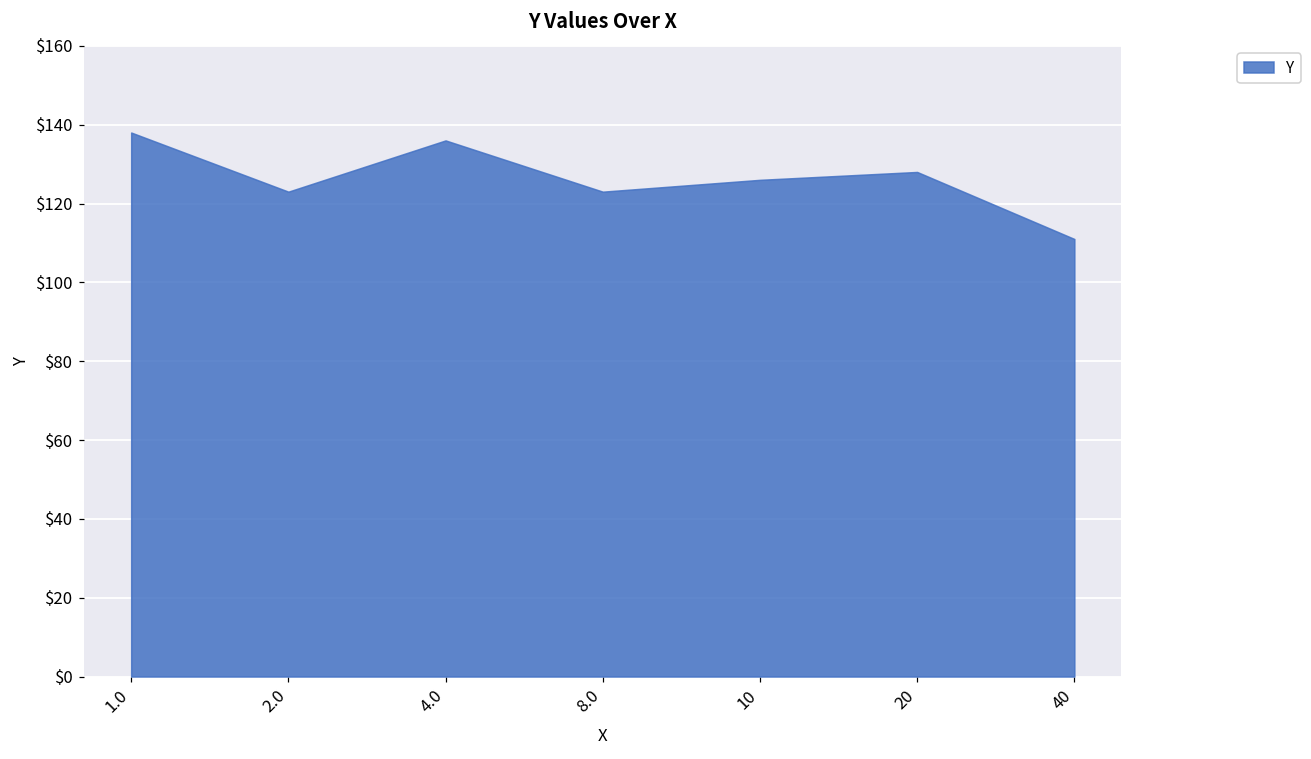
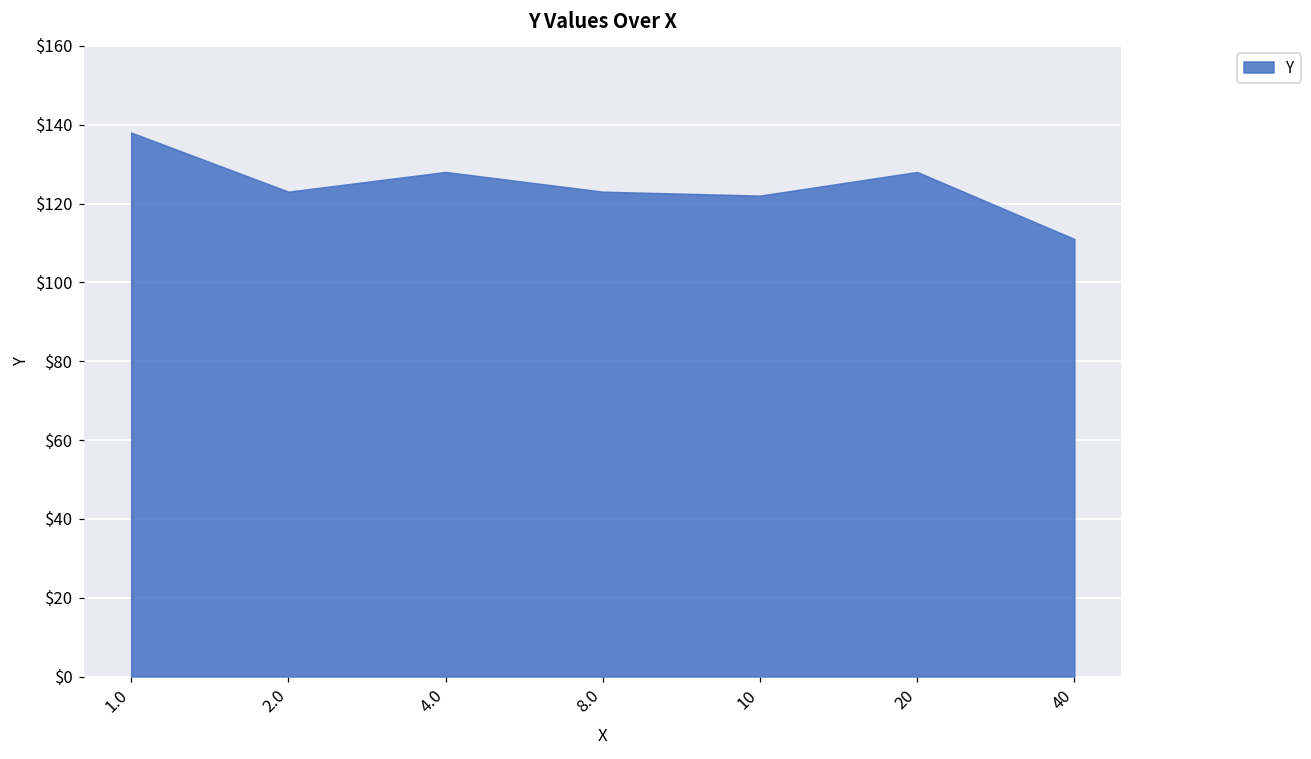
4.0: $136 -> $128
10: $126 -> $122
